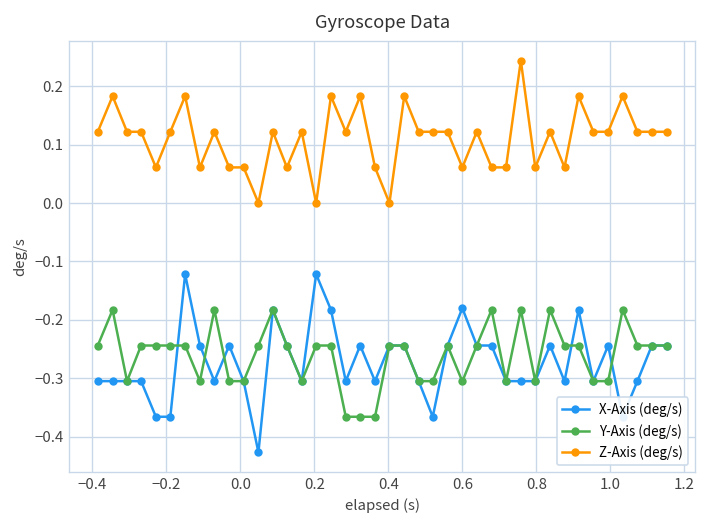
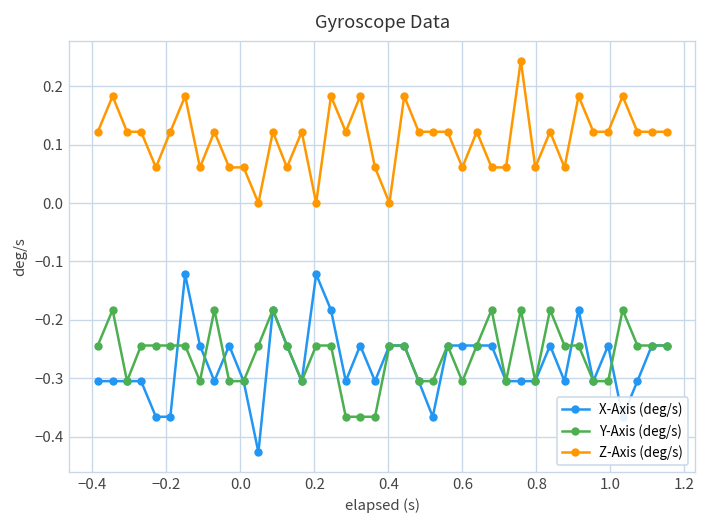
X-Axis (deg/s), 0.6: -0.18 -> -0.24
